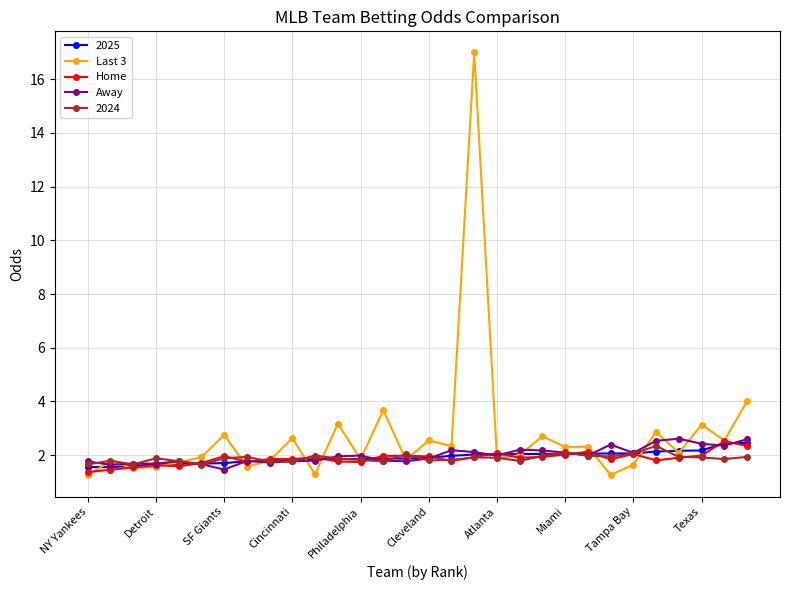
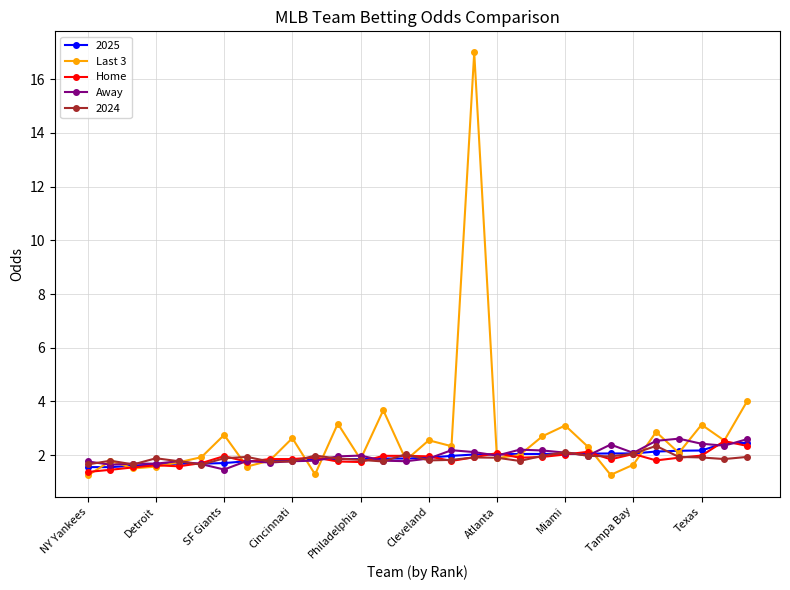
Last 3, Miami: 2.3 -> 3.1
